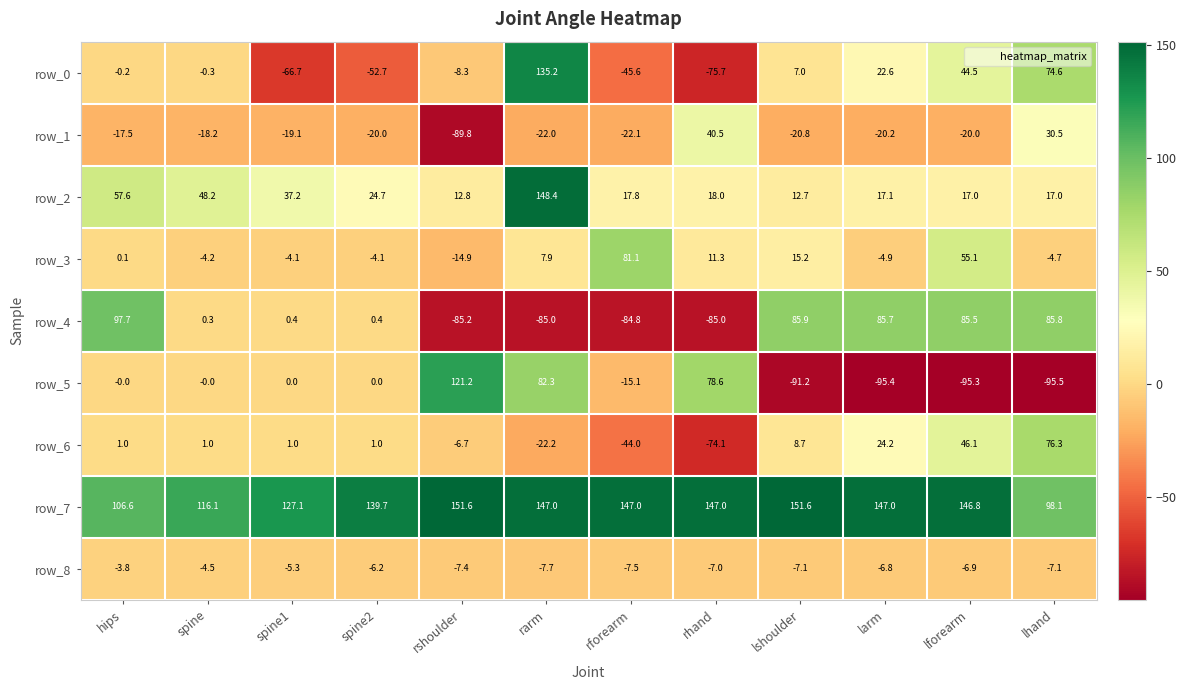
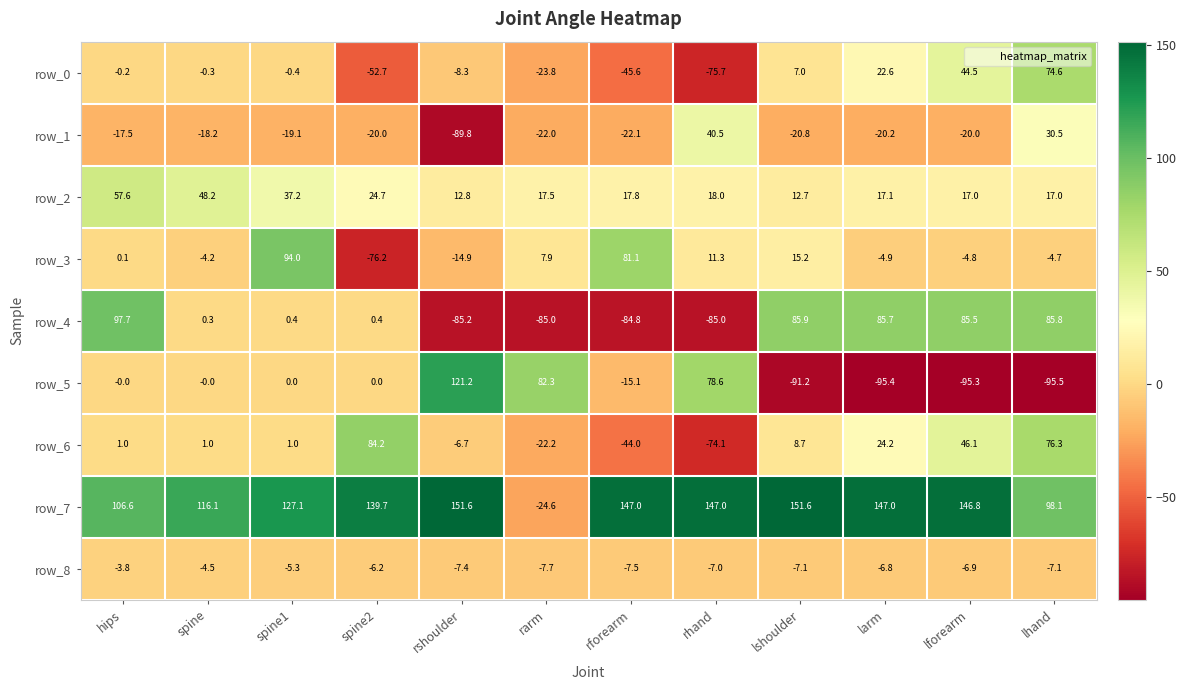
row_0, spine1: -66.7 -> -0.4
row_0, rarm: 135.2 -> -23.8
row_2, rarm: 148.4 -> 17.5
row_3, spine1: -4.1 -> 94.0
row_3, spine2: -4.1 -> -76.2
row_3, lforearm: 55.1 -> -4.8
row_6, spine2: 1.0 -> 84.2
row_7, rarm: 147.0 -> -24.6
